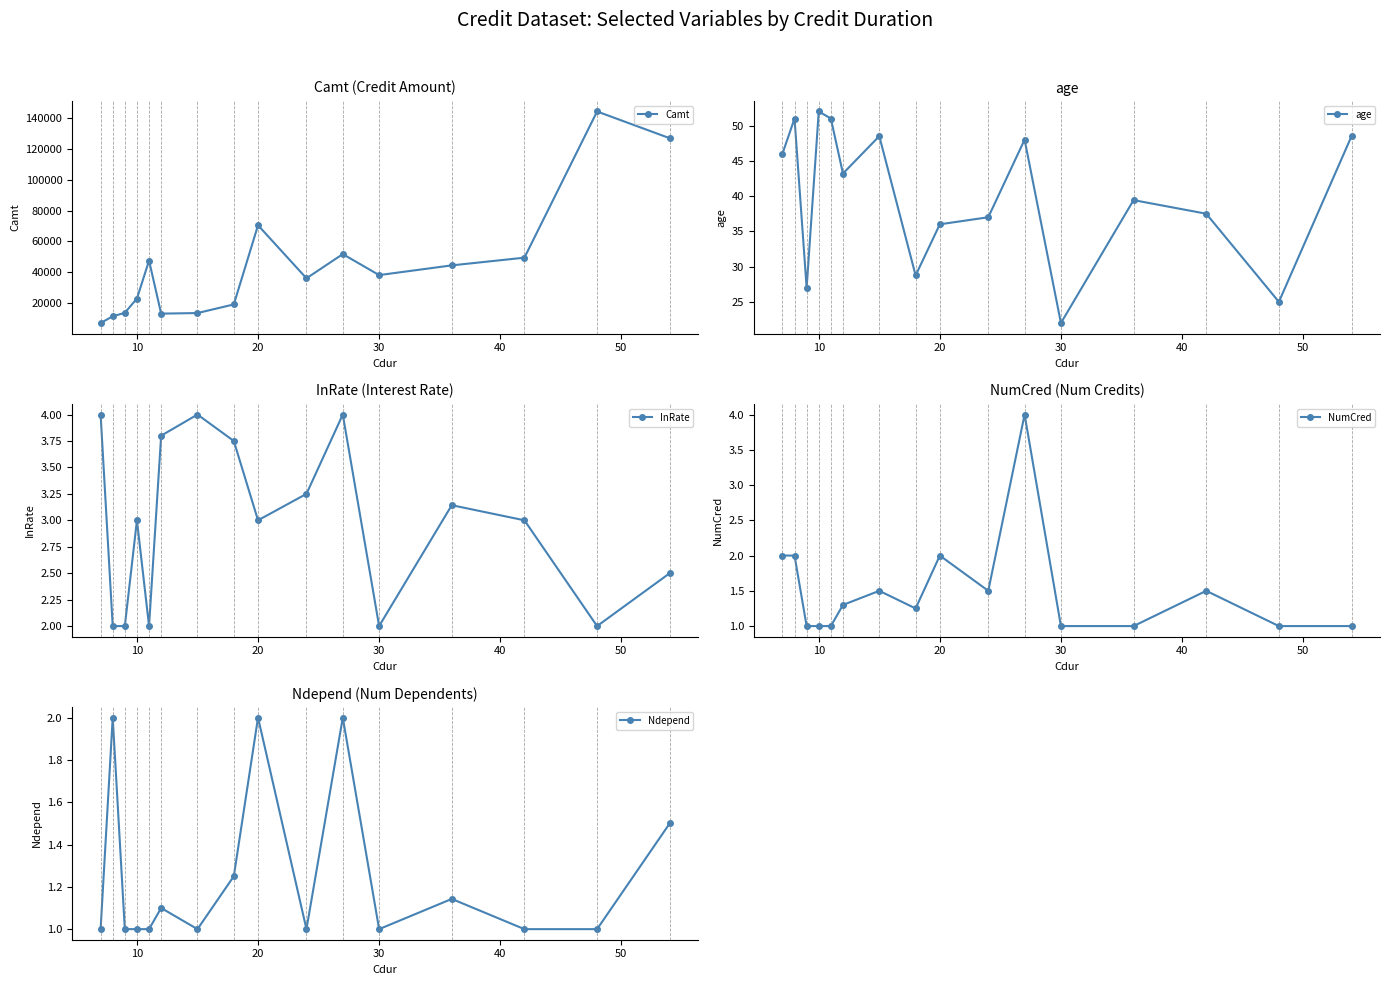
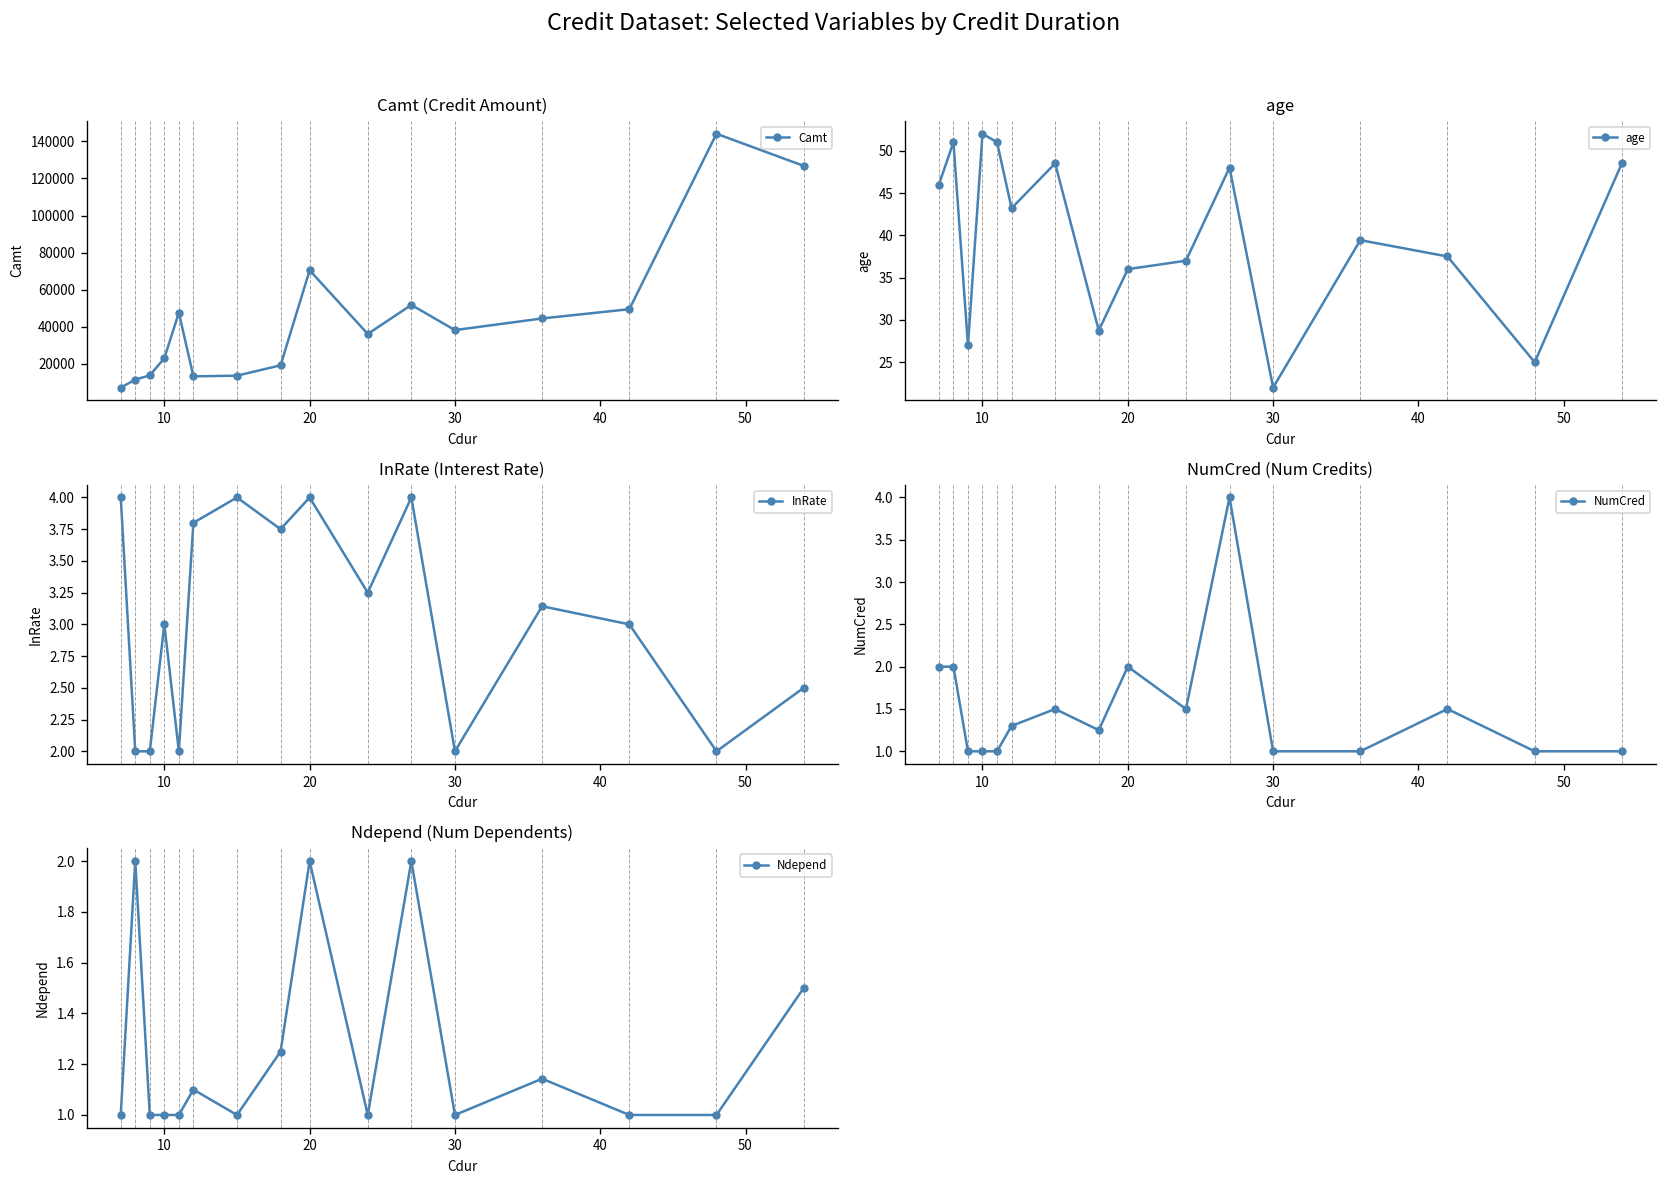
InRate (Interest Rate), 20: 3 -> 4
